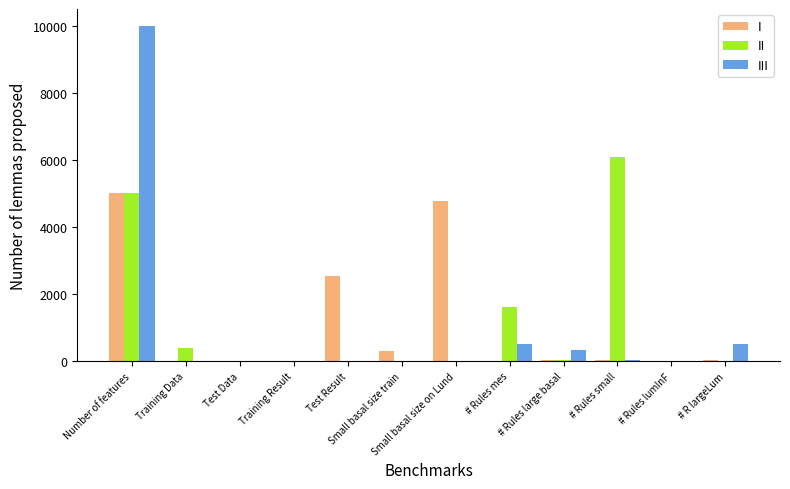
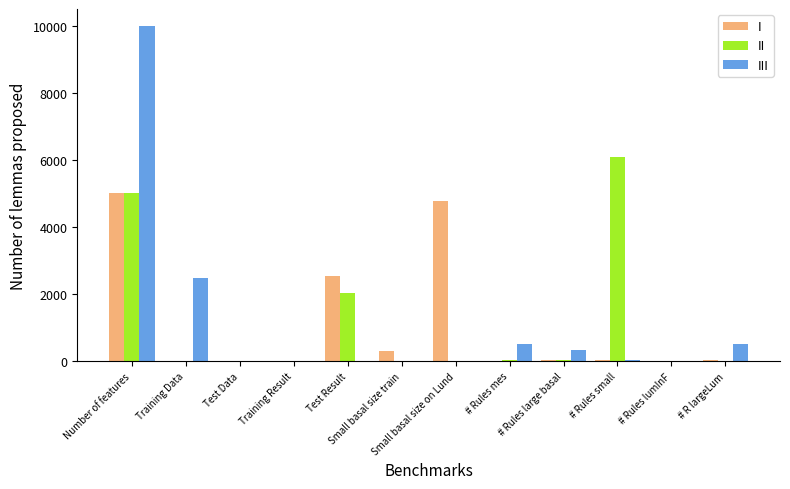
II, Training Data: 400 -> 0
III, Training Data: 0 -> 2500
II, Test Result: 0 -> 2000
II, # Rules mes: 1600 -> 0
